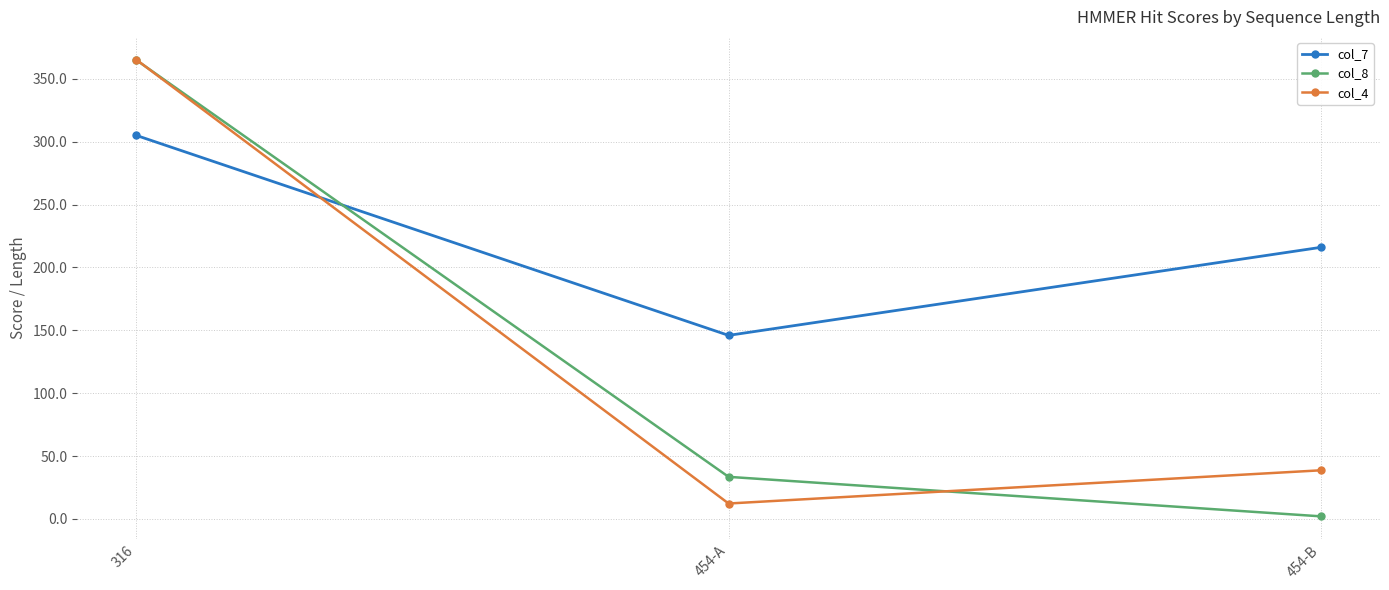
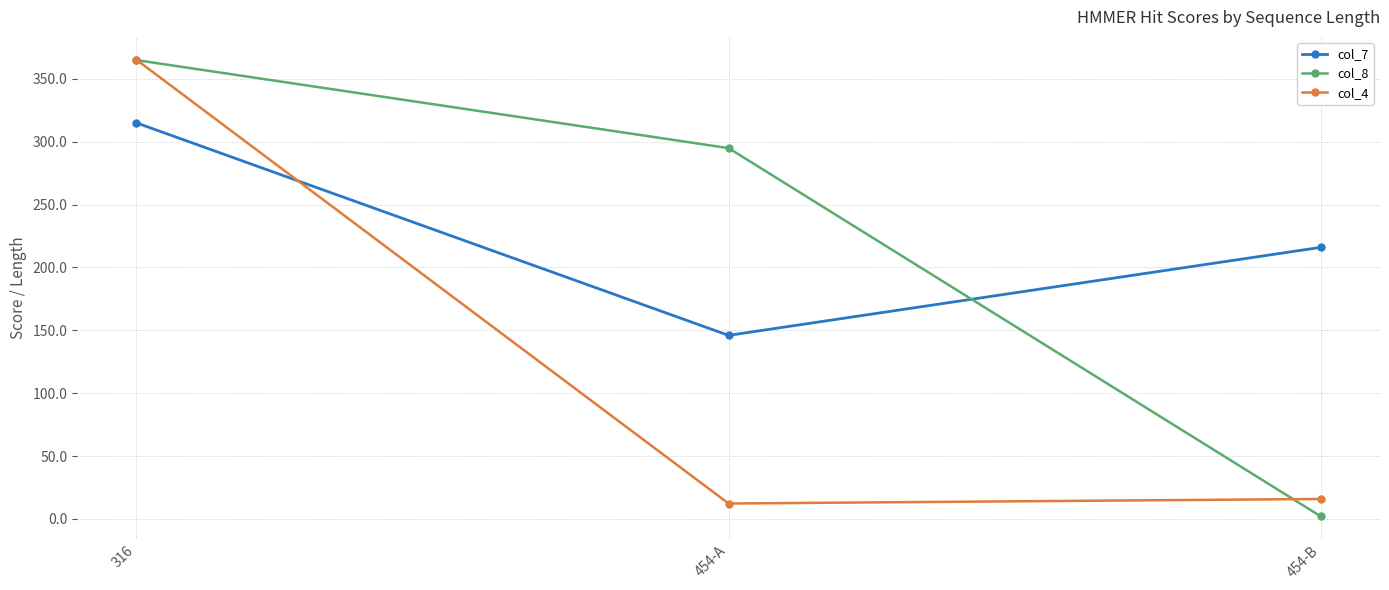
col_7, 316: 305 -> 315
col_8, 454-A: 34 -> 295
col_4, 454-B: 39 -> 16
